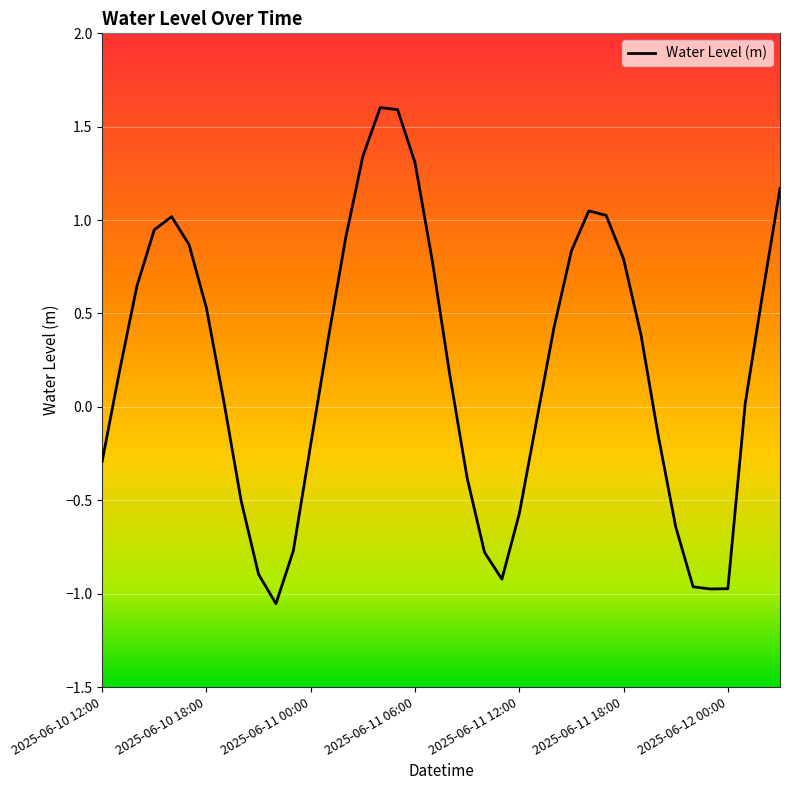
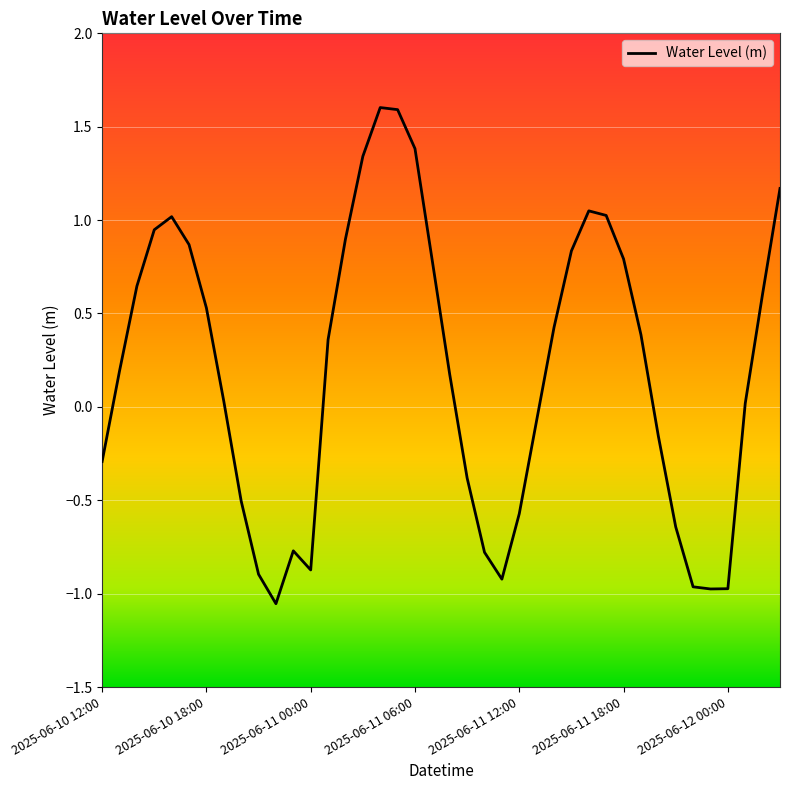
2025-06-11 00:00: -0.20 -> -0.87
2025-06-11 06:00: 1.31 -> 1.38
